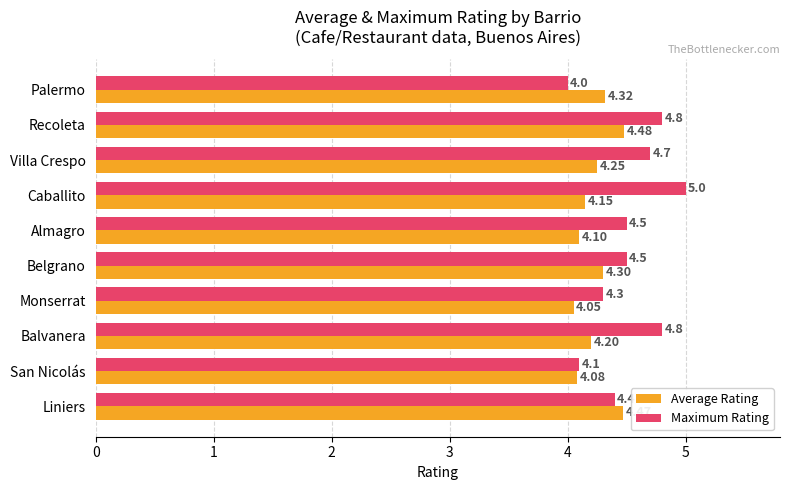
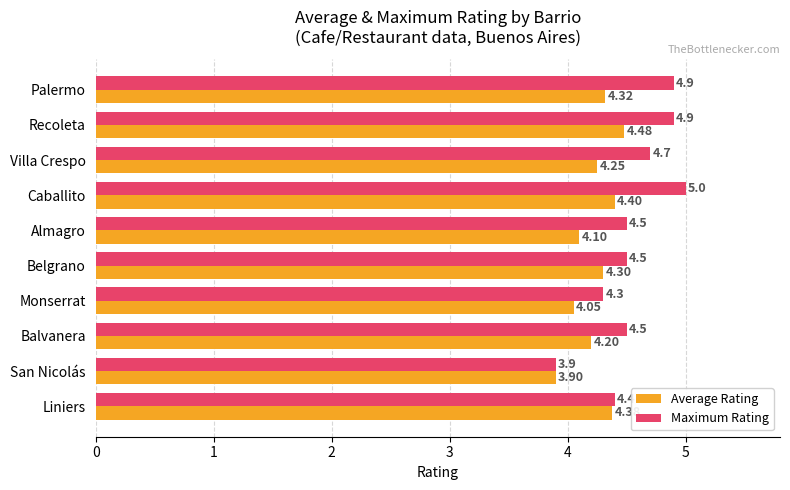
Maximum Rating, Palermo: 4.0 -> 4.9
Maximum Rating, Recoleta: 4.8 -> 4.9
Average Rating, Caballito: 4.15 -> 4.40
Maximum Rating, Balvanera: 4.8 -> 4.5
Maximum Rating, San Nicolás: 4.1 -> 3.9
Average Rating, San Nicolás: 4.08 -> 3.90
Average Rating, Liniers: 4.47 -> 4.38
